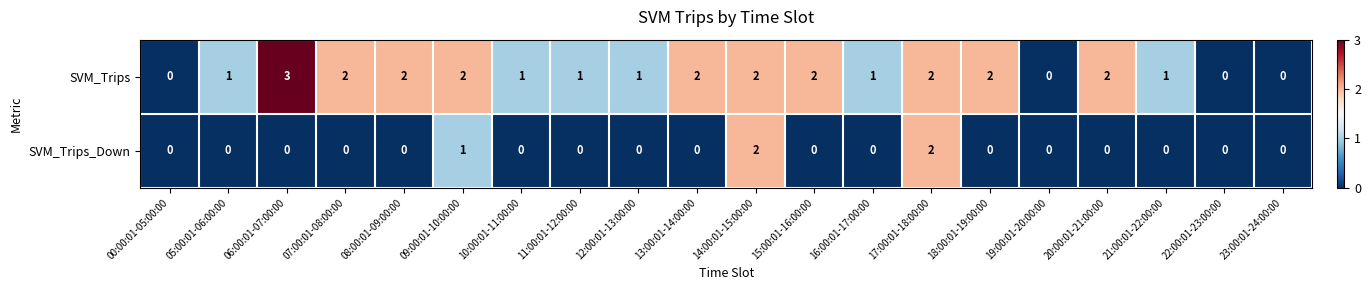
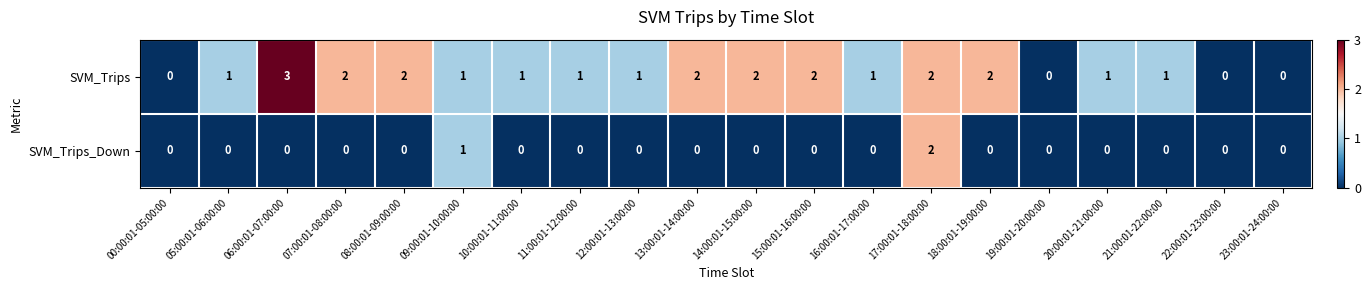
SVM_Trips, 09:00:01-10:00:00: 2 -> 1
SVM_Trips, 20:00:01-21:00:00: 2 -> 1
SVM_Trips_Down, 14:00:01-15:00:00: 2 -> 0
